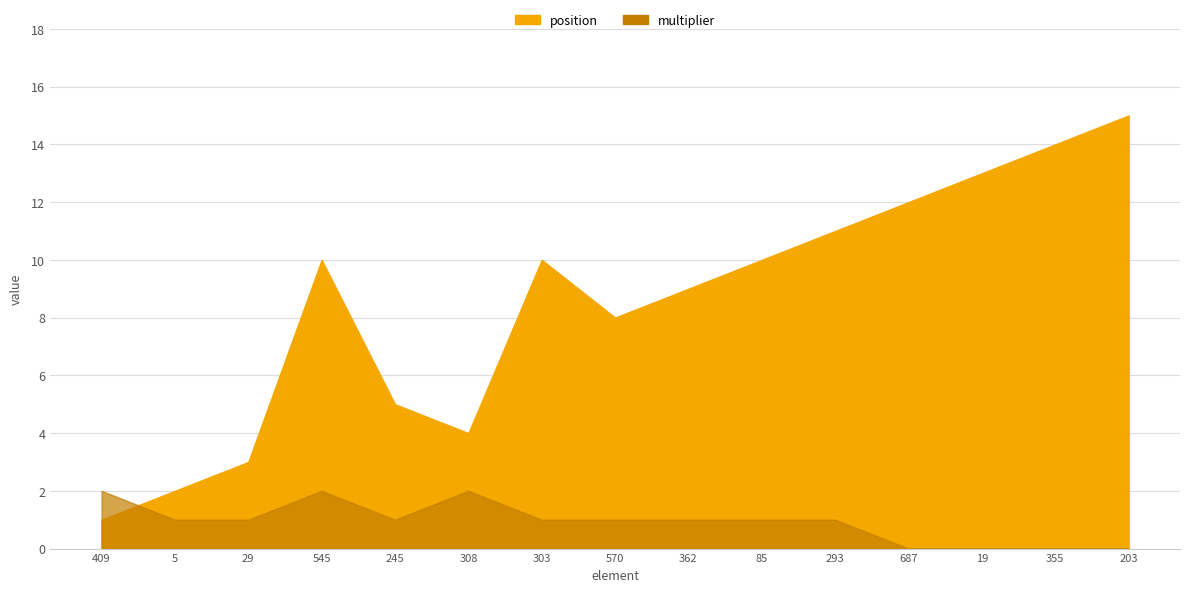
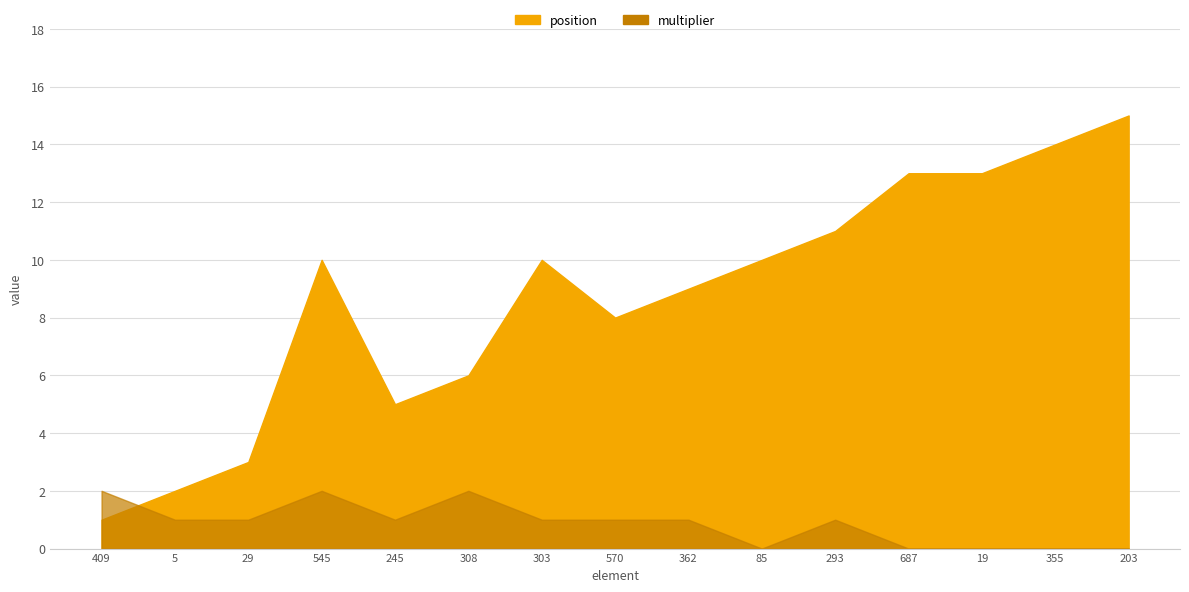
position, 308: 4 -> 6
multiplier, 85: 1 -> 0
position, 687: 12 -> 13
